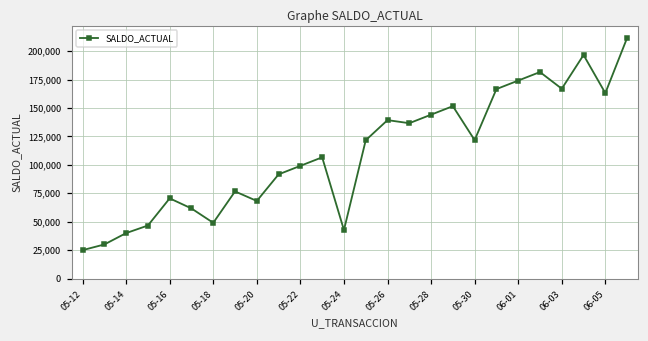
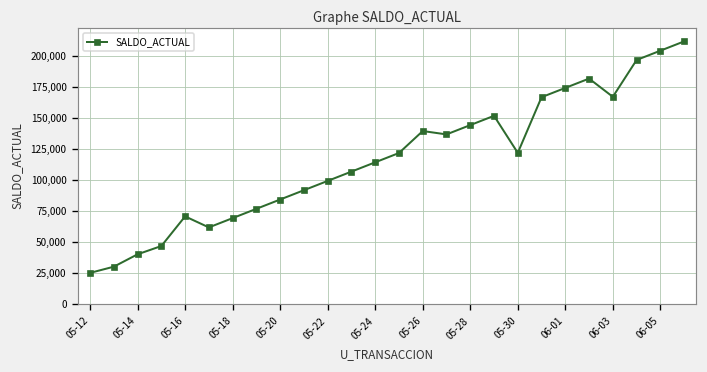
05-18: 49,000 -> 69,000
05-20: 68,000 -> 84,000
05-24: 43,000 -> 114,000
06-05: 163,000 -> 204,000
